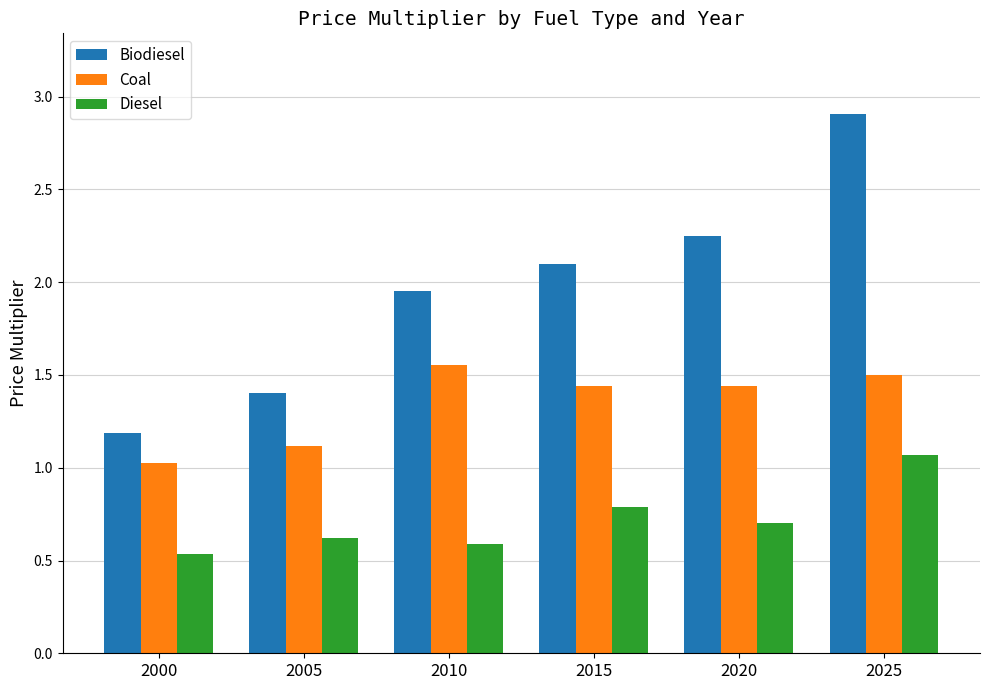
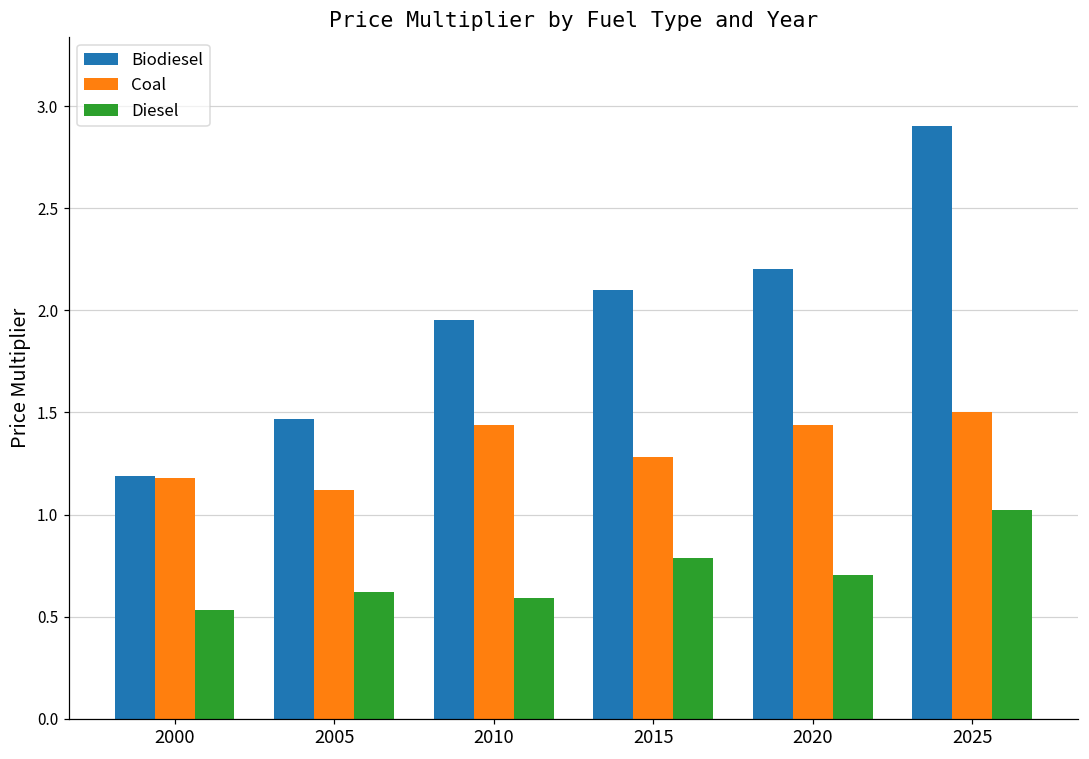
Coal, 2000: 1.03 -> 1.18
Biodiesel, 2005: 1.40 -> 1.47
Coal, 2010: 1.55 -> 1.44
Coal, 2015: 1.44 -> 1.28
Biodiesel, 2020: 2.25 -> 2.20
Diesel, 2025: 1.07 -> 1.02
